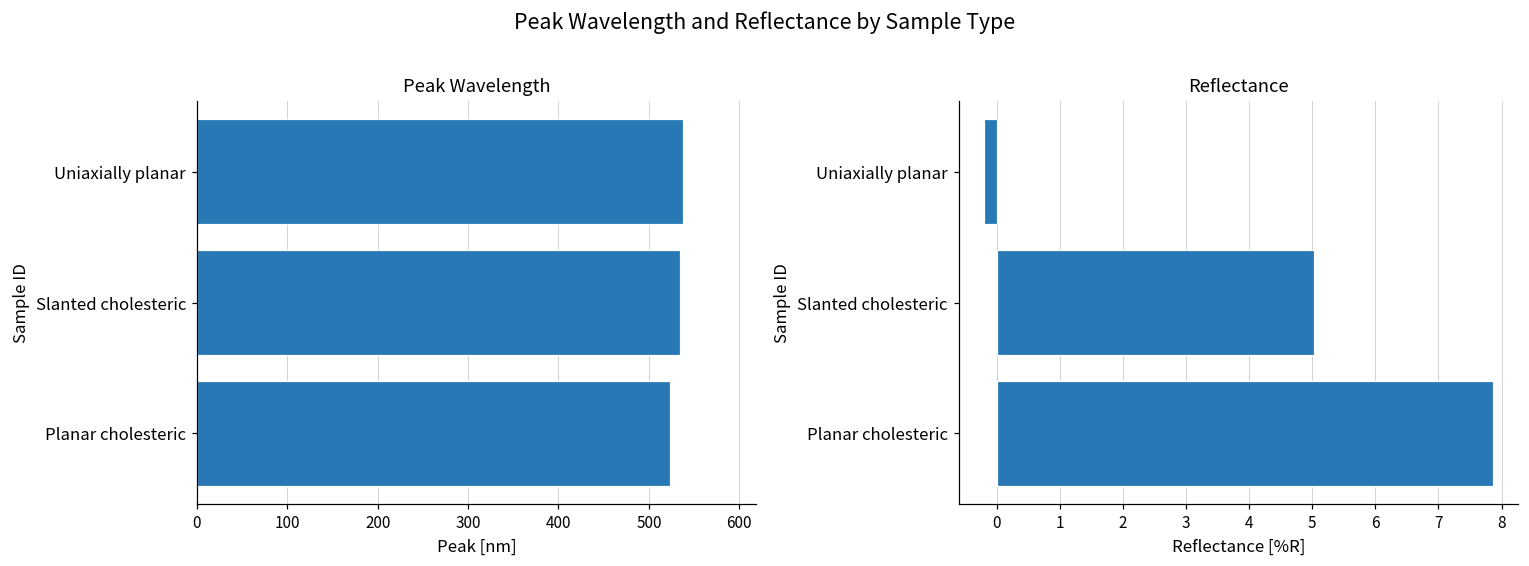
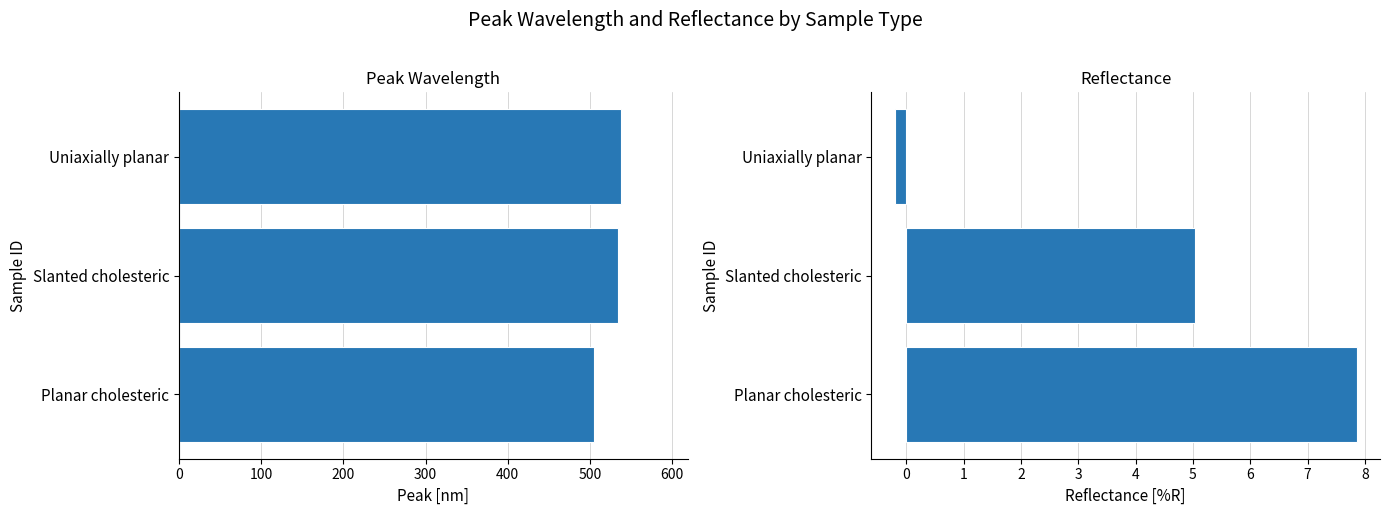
Peak Wavelength, Planar cholesteric: 520 -> 510
